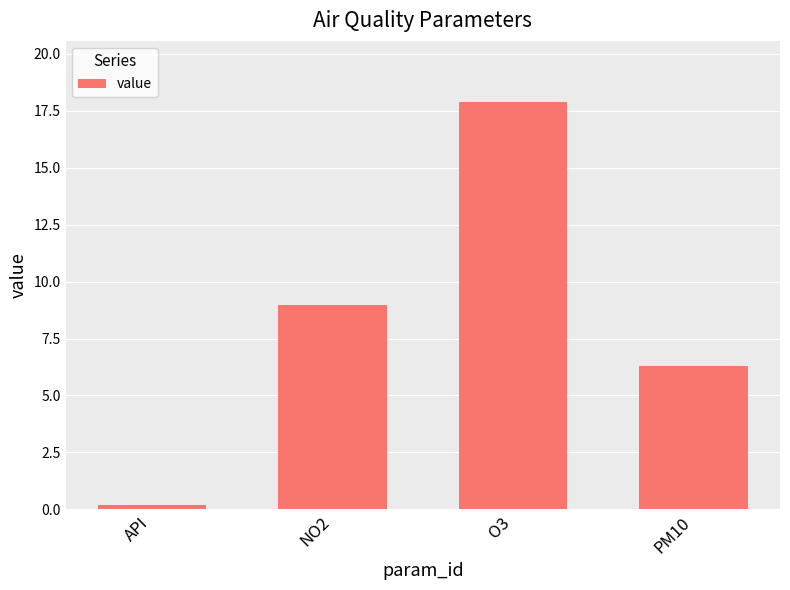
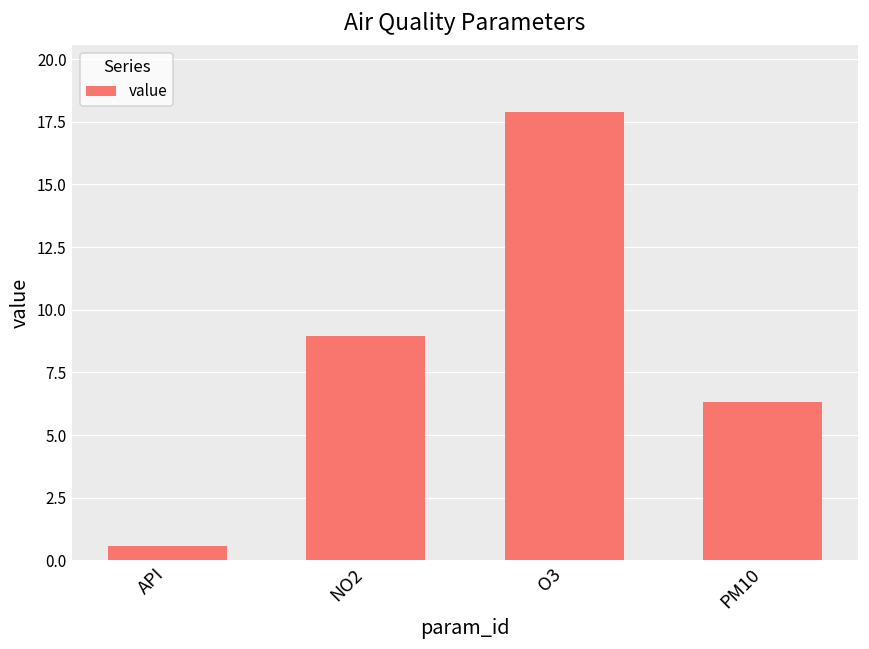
API: 0.2 -> 0.6
